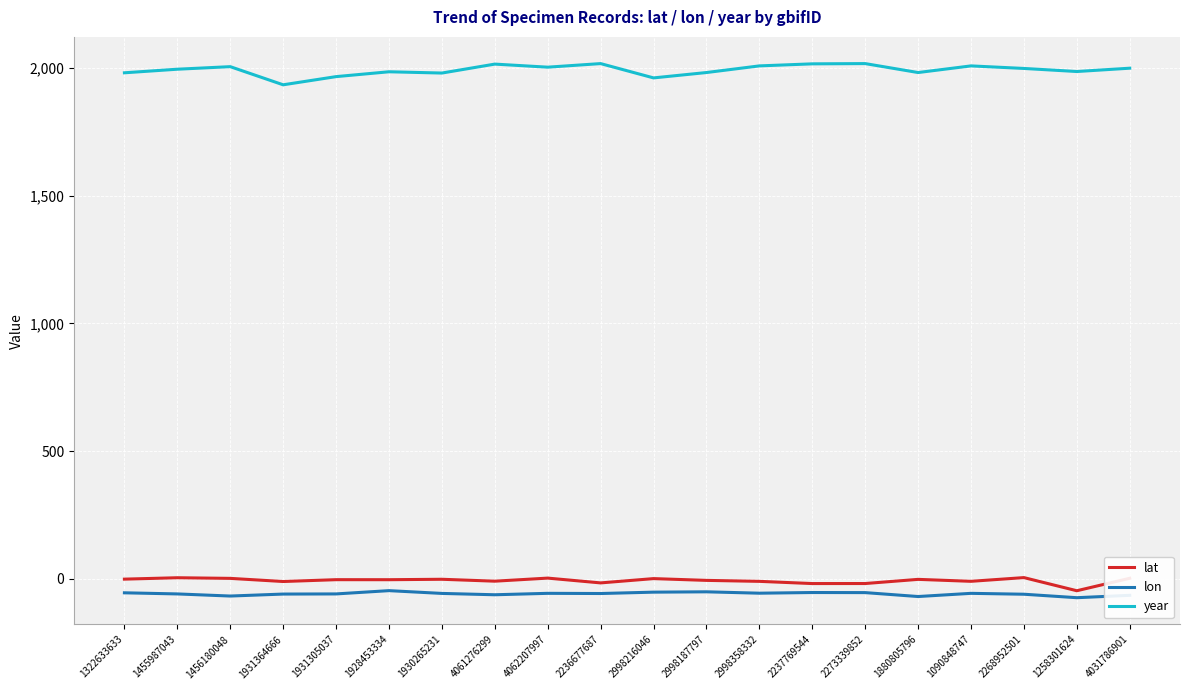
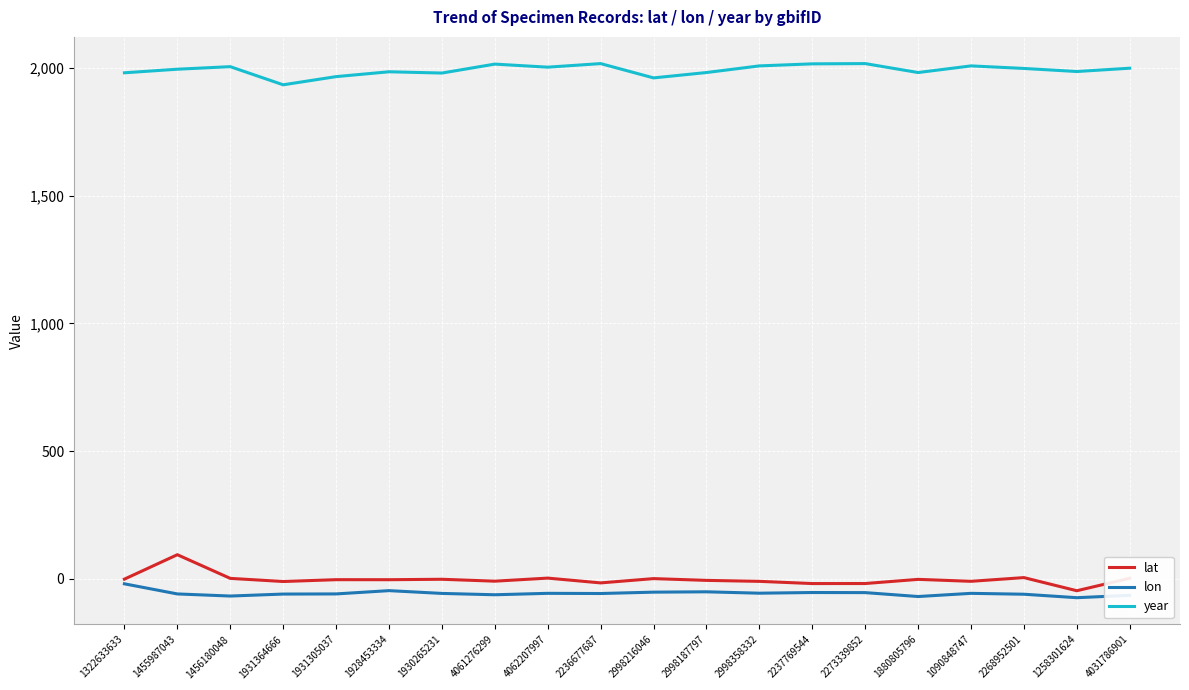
lon, 1322633633: -50 -> -20
lat, 1455987043: 0 -> 90
